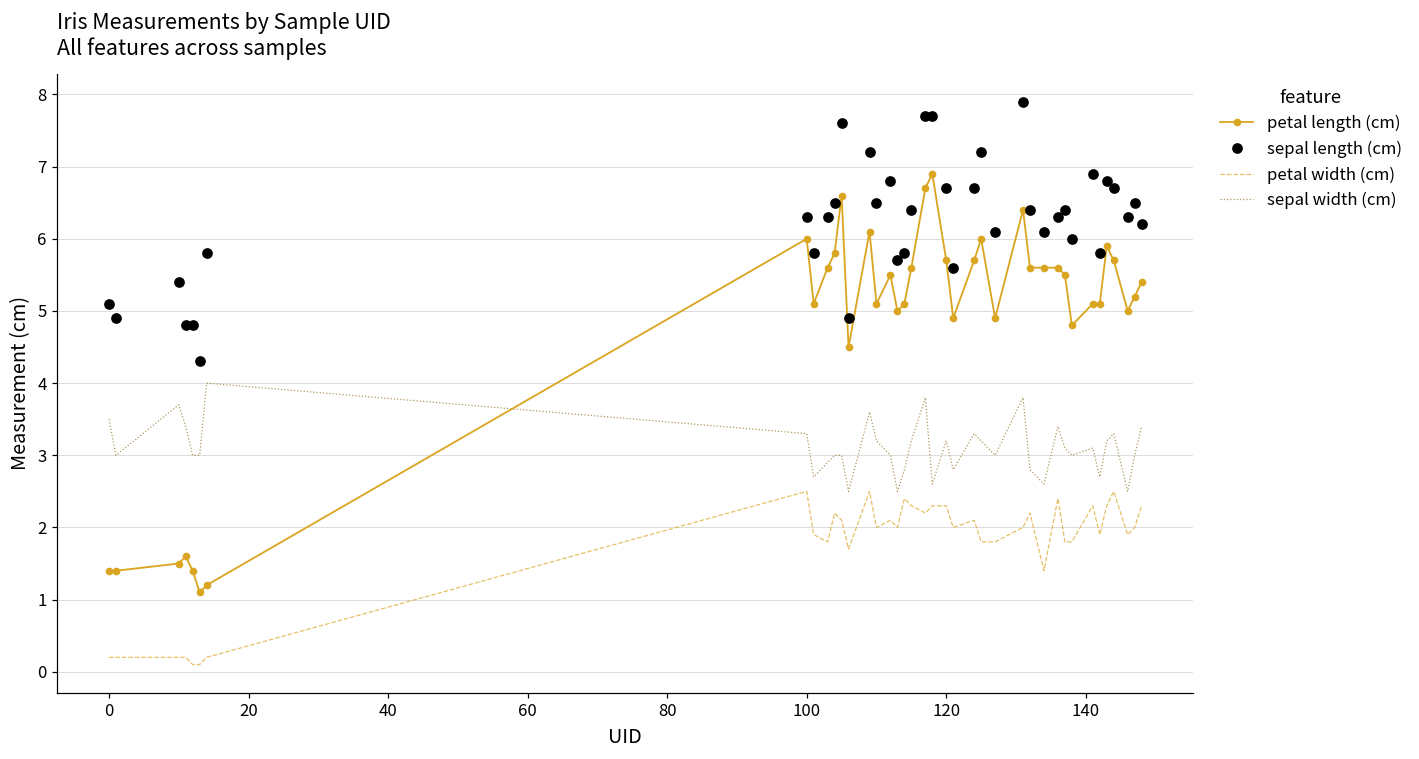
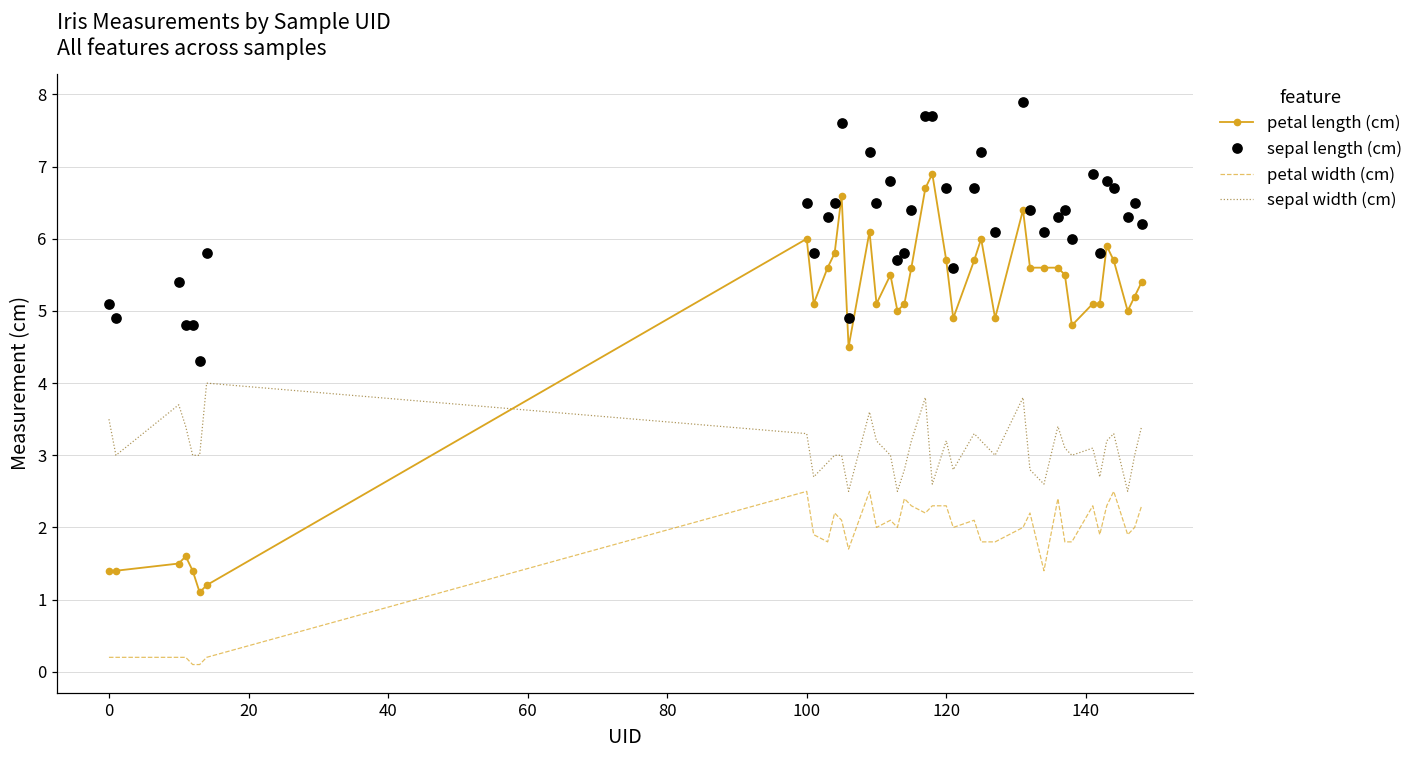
sepal length (cm), 100: 6.3 -> 6.5
